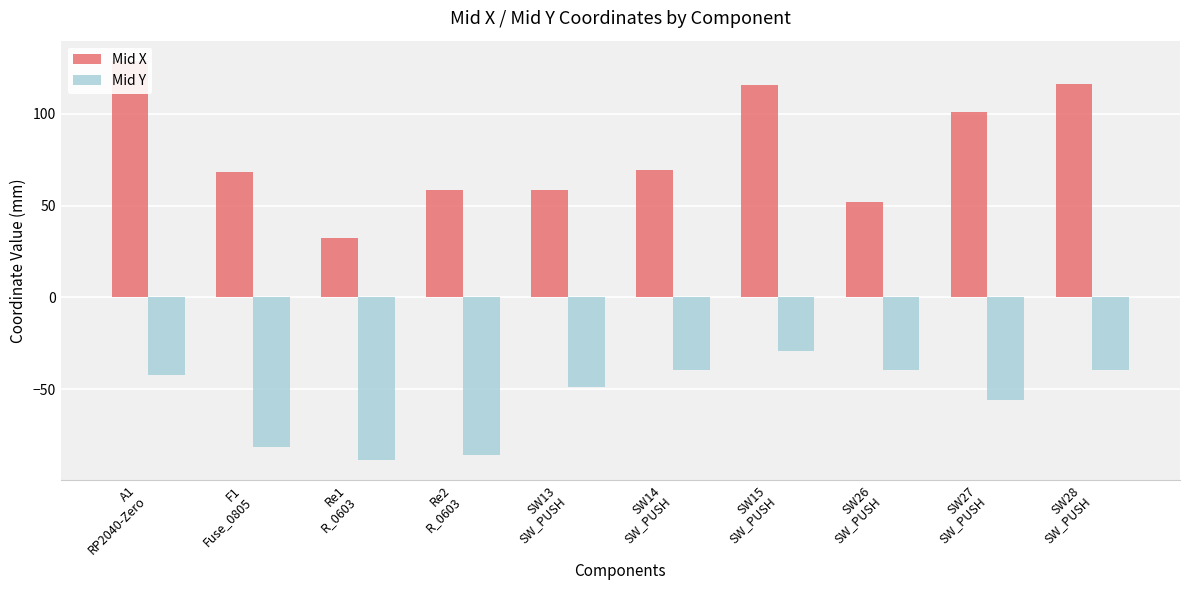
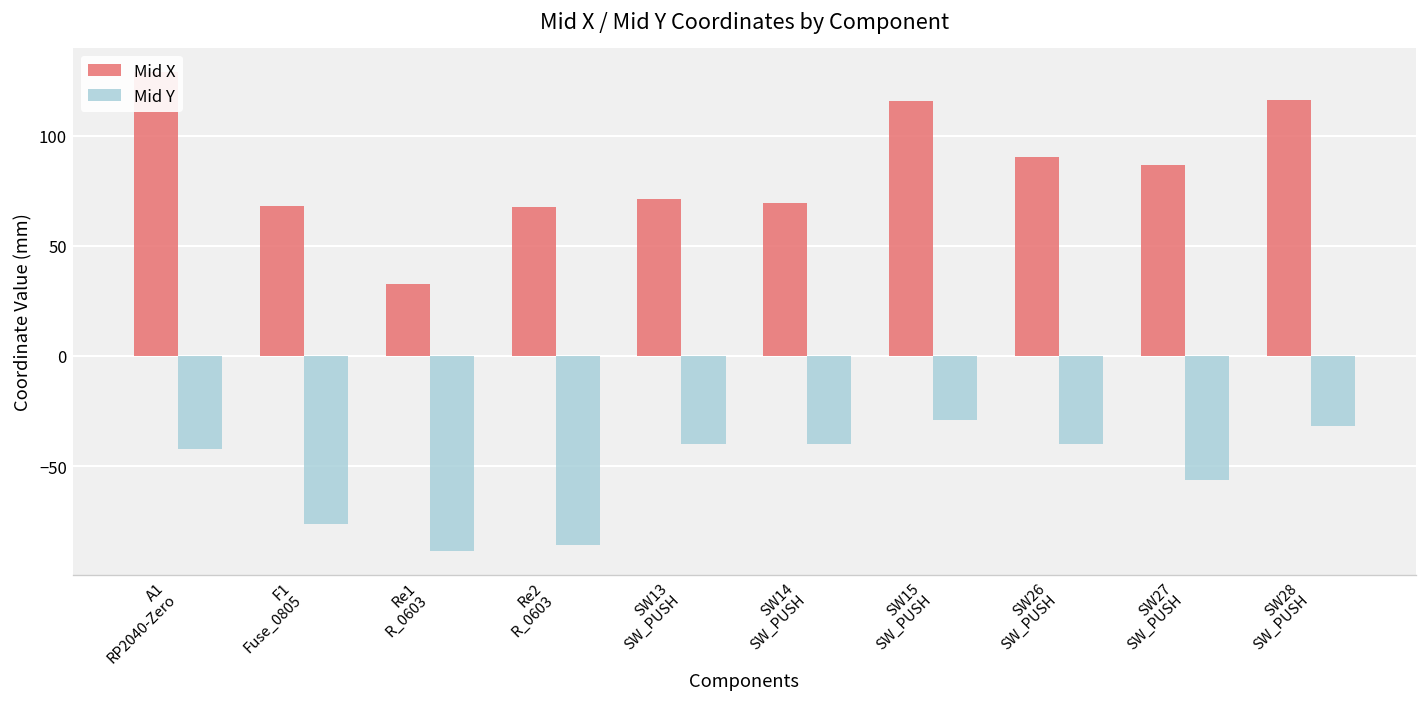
Mid Y, F1 Fuse_0805: -81 -> -76
Mid X, Re2 R_0603: 59 -> 67
Mid X, SW13 SW_PUSH: 59 -> 71
Mid Y, SW13 SW_PUSH: -49 -> -40
Mid X, SW26 SW_PUSH: 52 -> 90
Mid X, SW27 SW_PUSH: 101 -> 87
Mid Y, SW28 SW_PUSH: -40 -> -32
